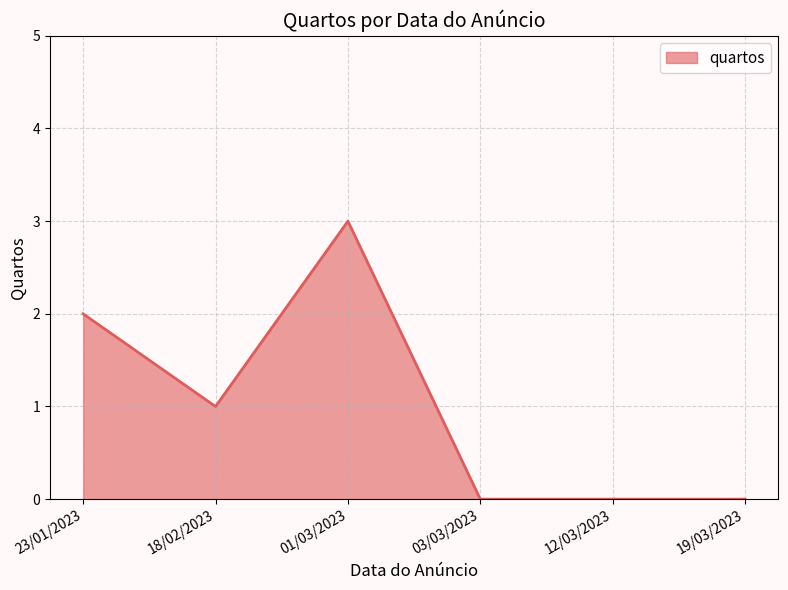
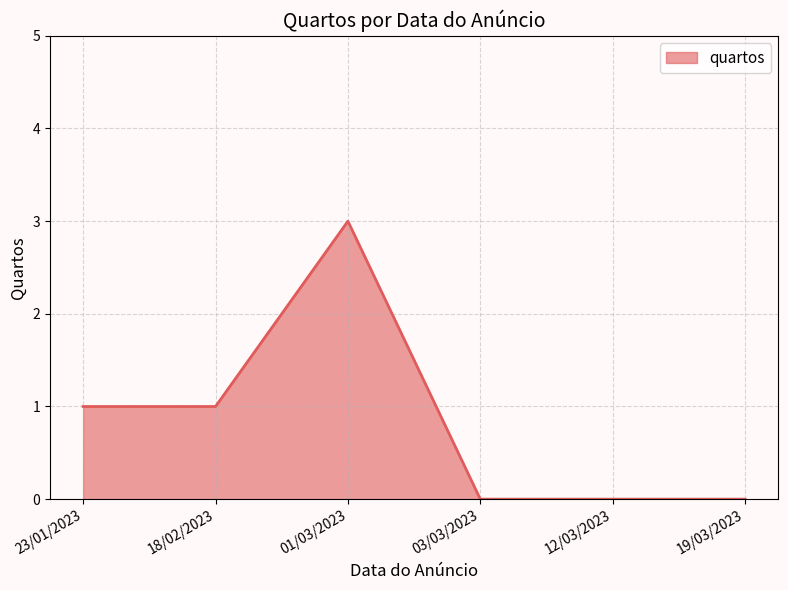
23/01/2023: 2 -> 1
